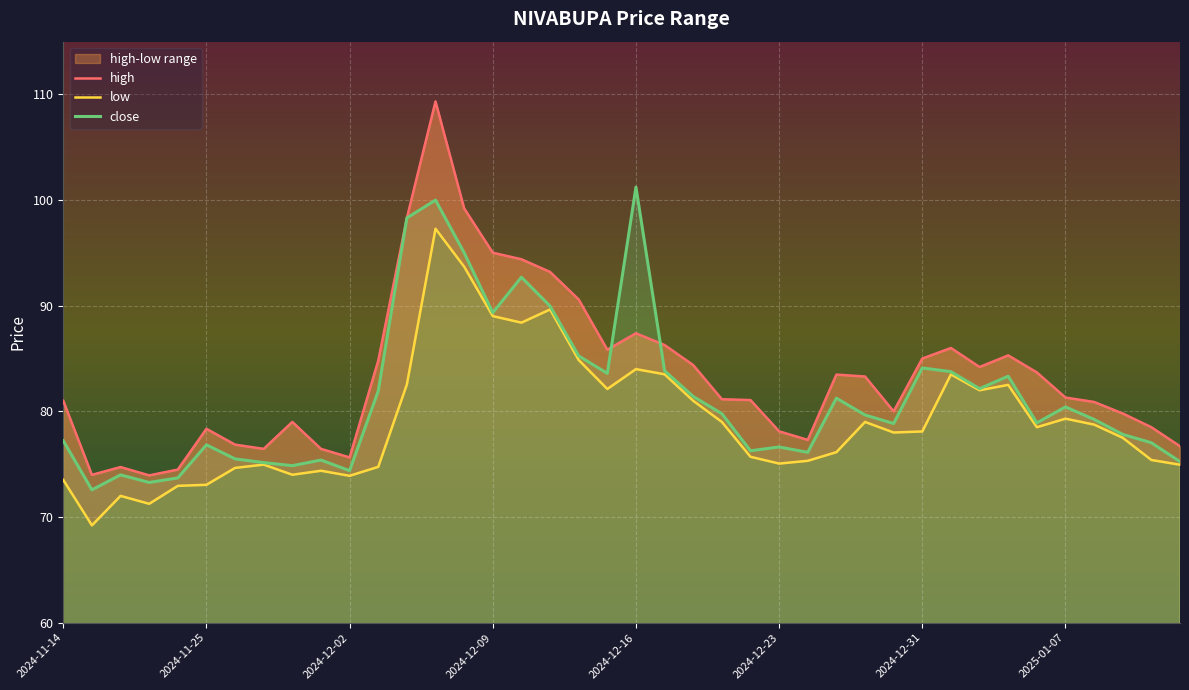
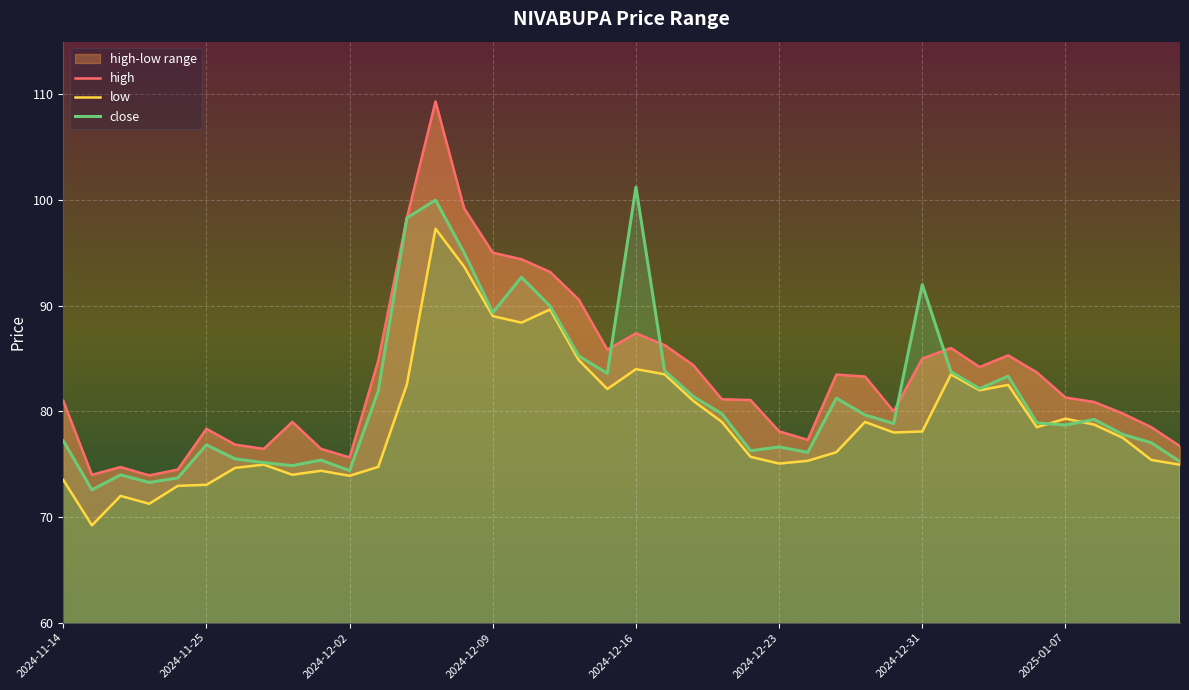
close, 2024-12-31: 84.1 -> 92.0
close, 2025-01-07: 80.4 -> 78.7
